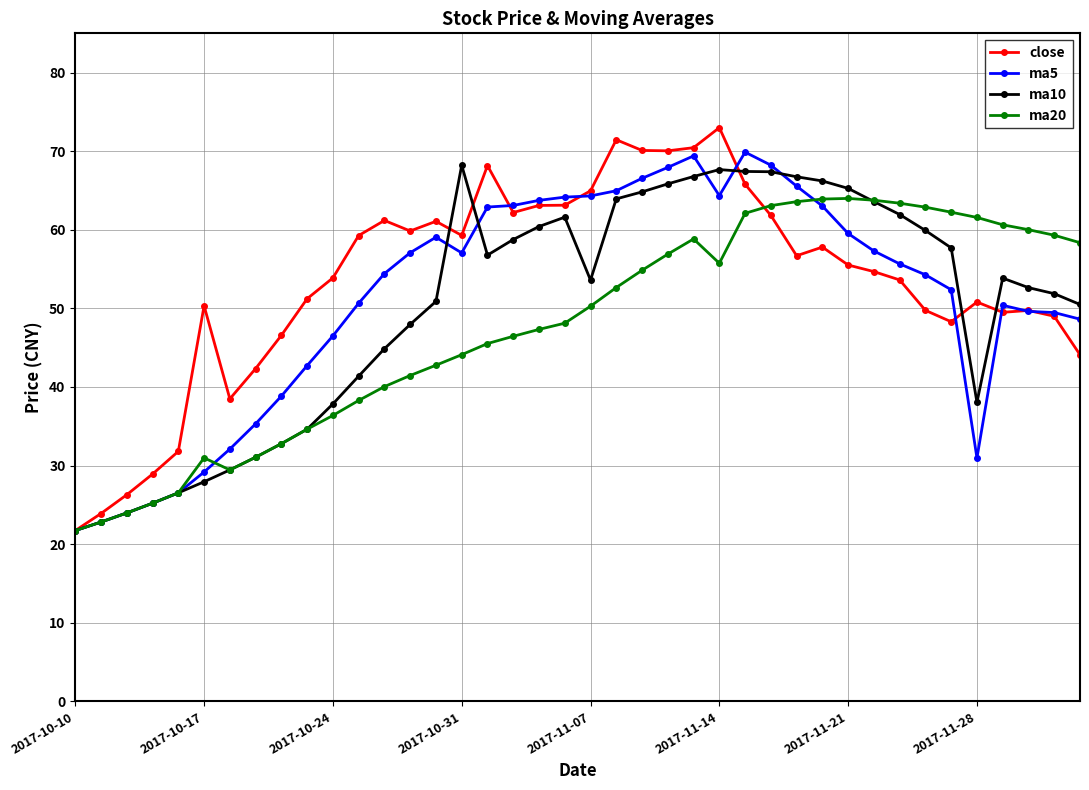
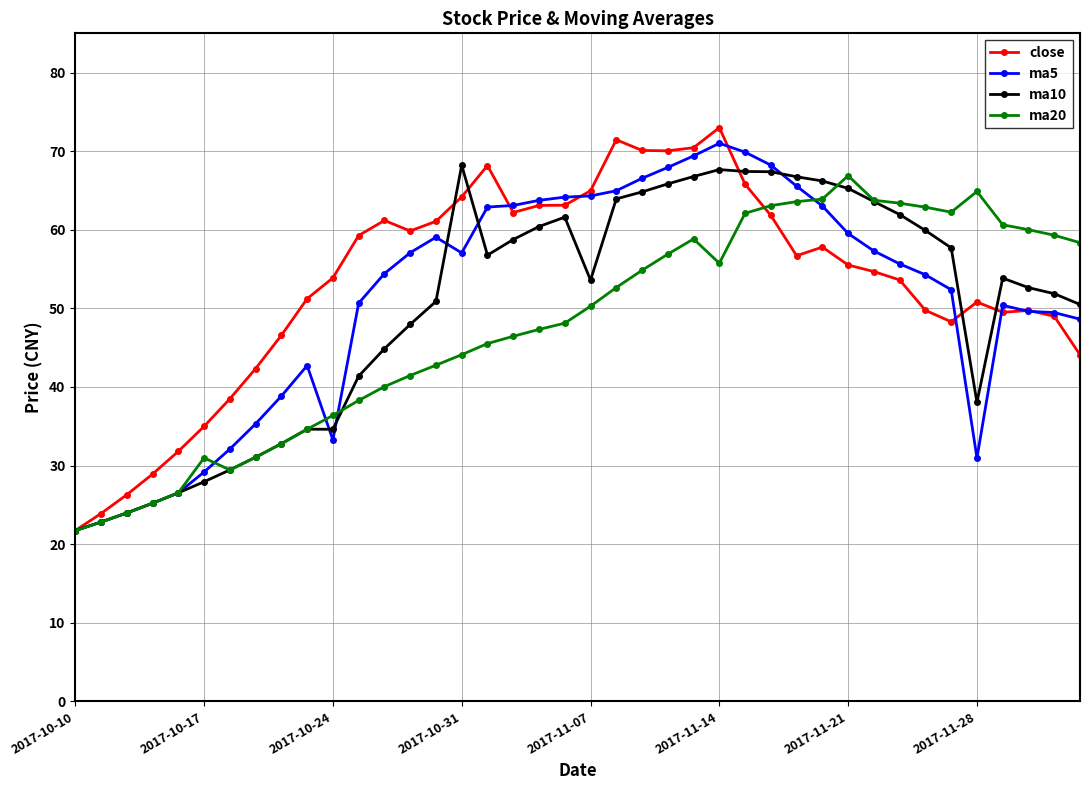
close, 2017-10-17: 50 -> 35
ma5, 2017-10-24: 47 -> 33
ma10, 2017-10-24: 38 -> 35
close, 2017-10-31: 59 -> 64
ma5, 2017-11-14: 64 -> 71
ma20, 2017-11-21: 64 -> 67
ma20, 2017-11-28: 62 -> 65
